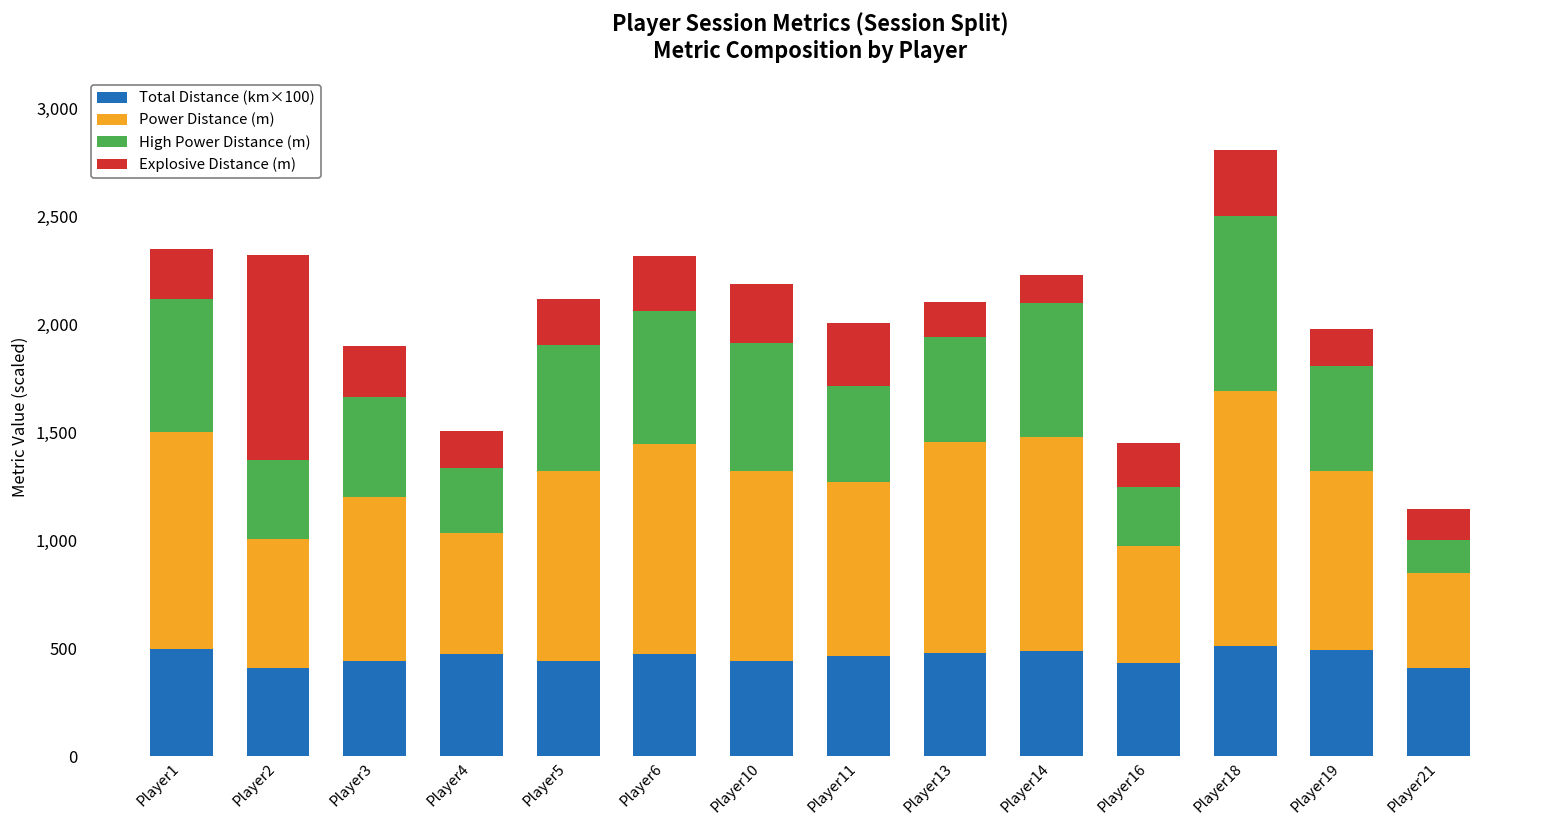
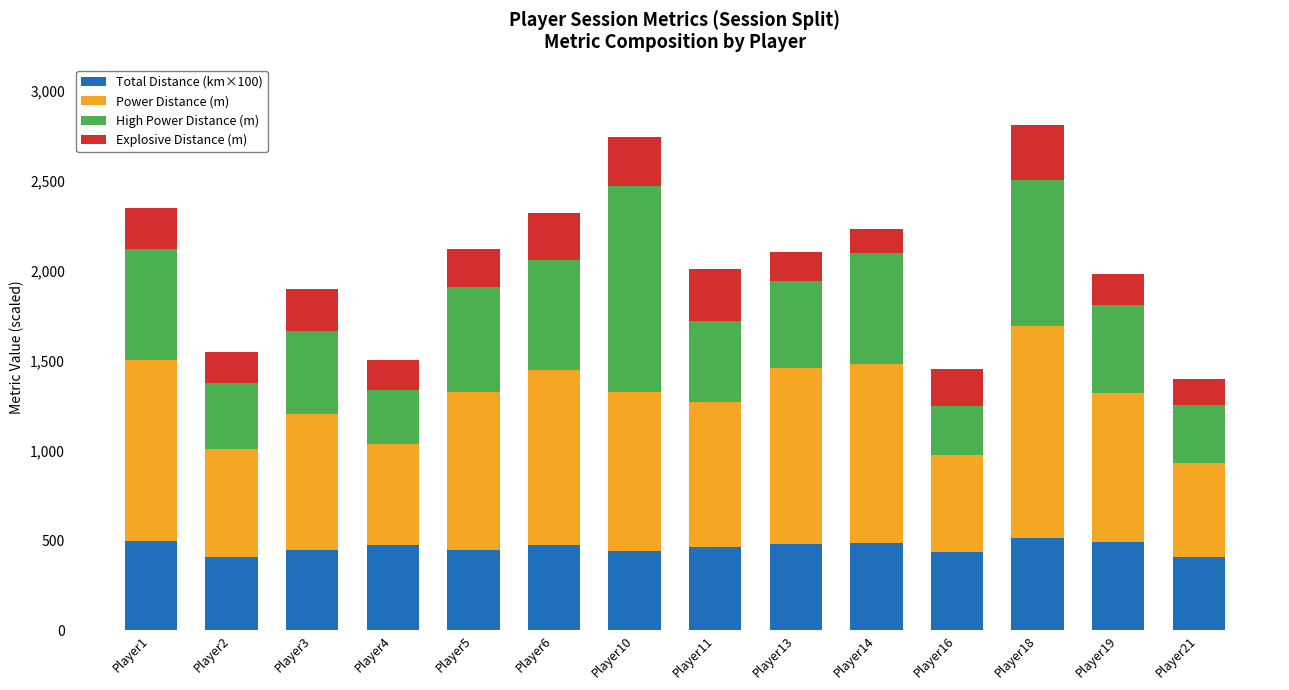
Explosive Distance (m), Player2: 950 -> 180
High Power Distance (m), Player10: 590 -> 1,150
Power Distance (m), Player21: 440 -> 520
High Power Distance (m), Player21: 150 -> 320
